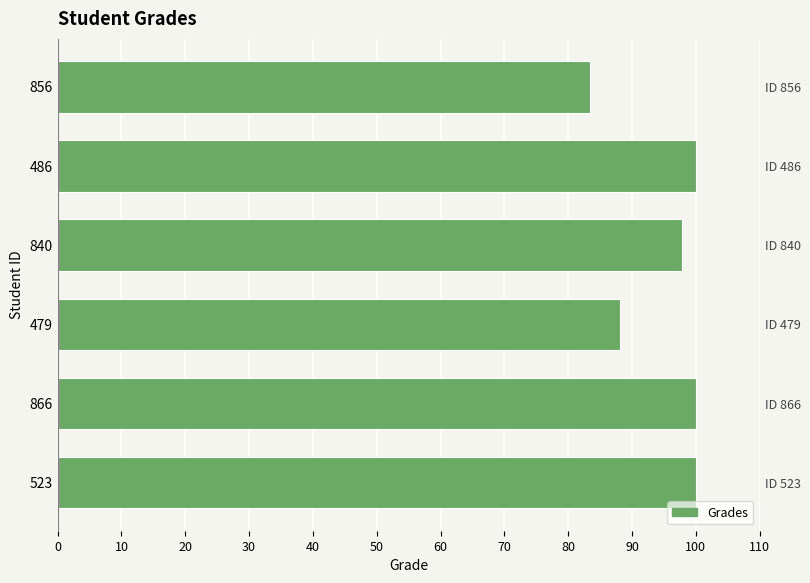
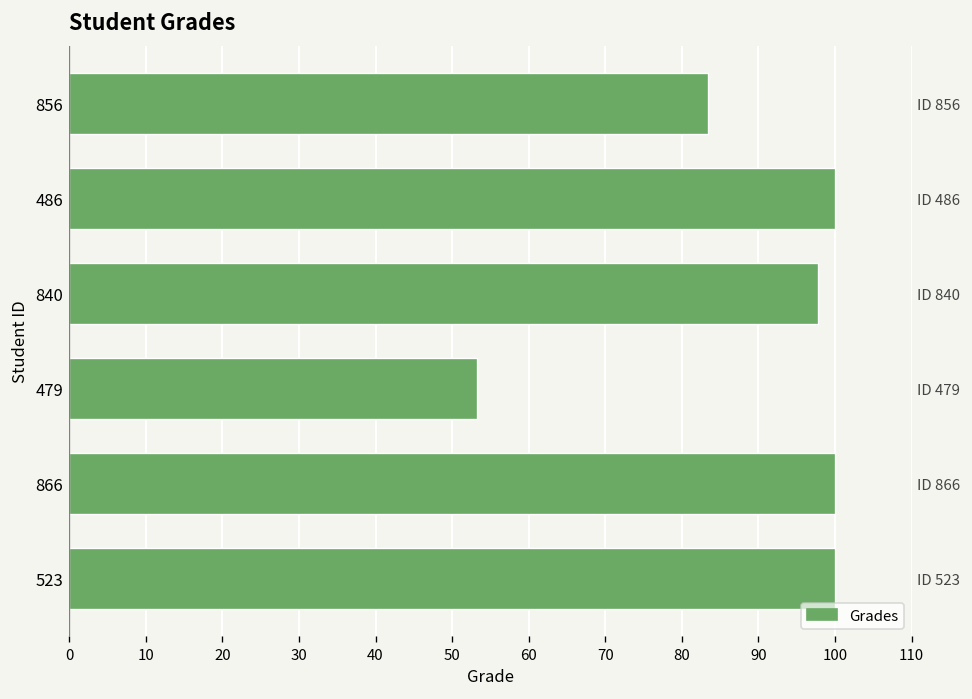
479: 88 -> 53
